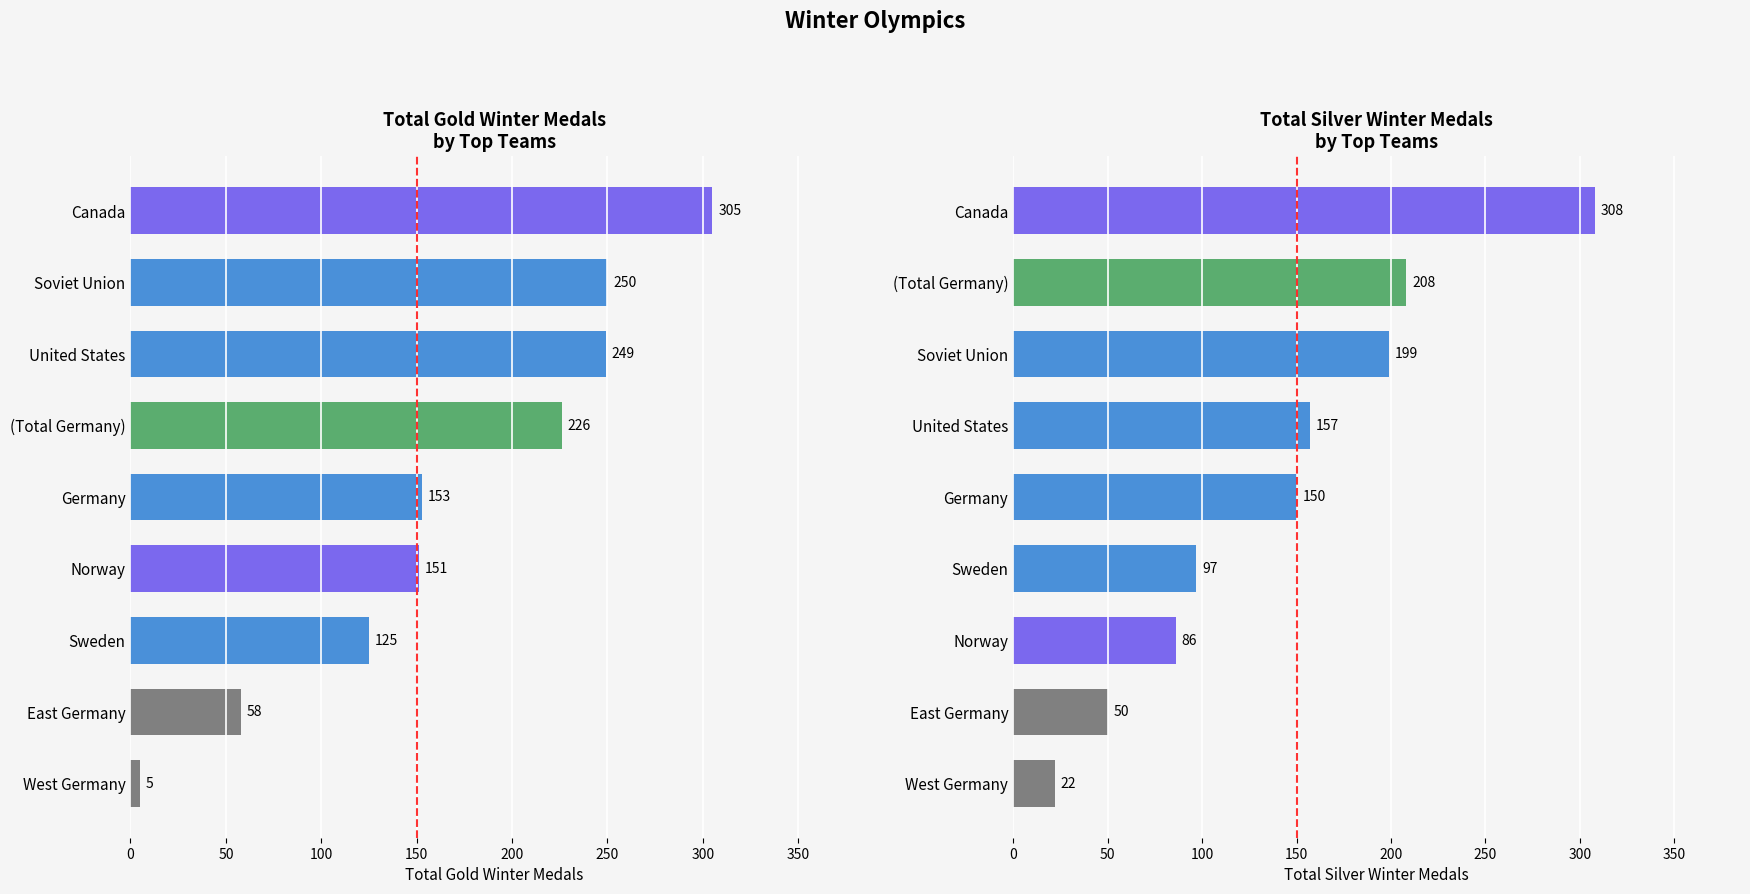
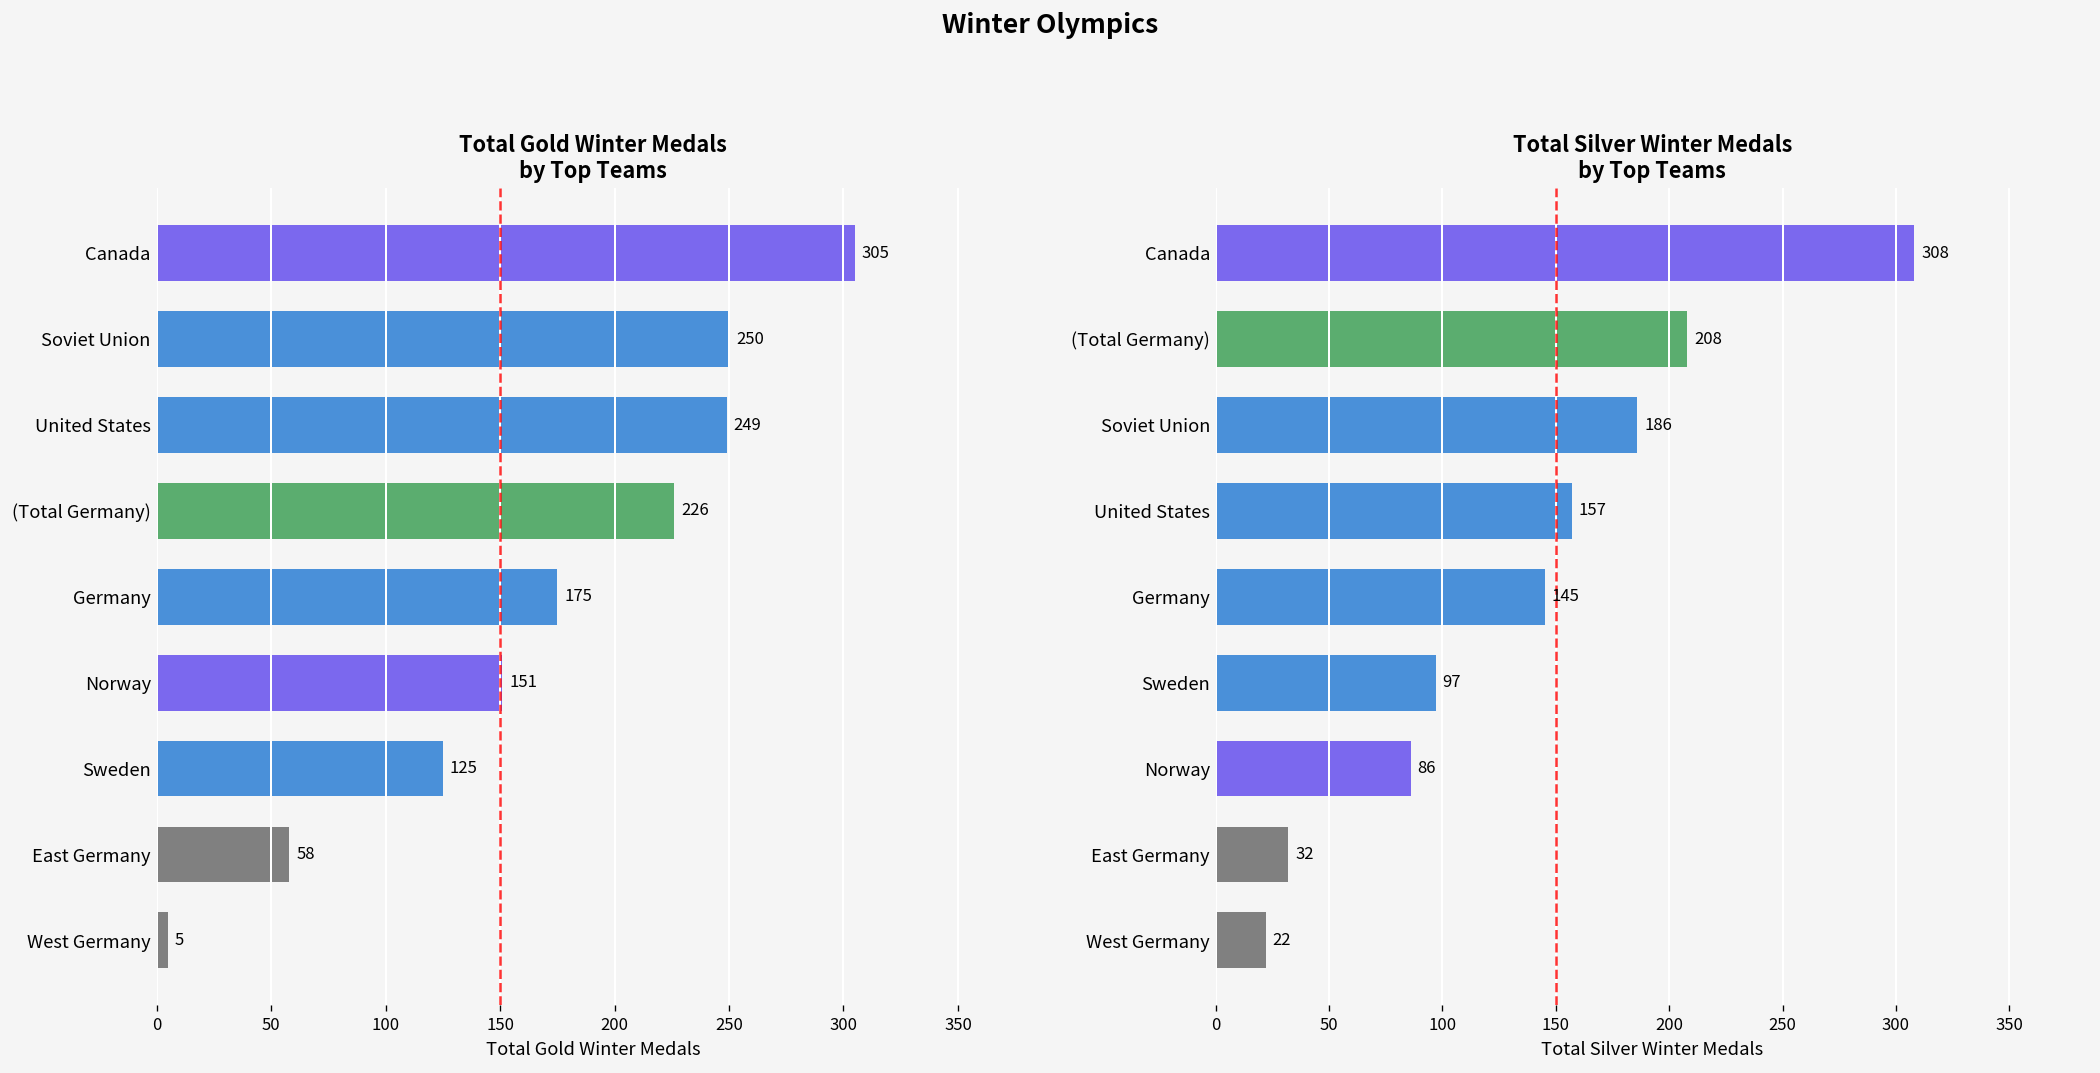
Total Gold Winter Medals by Top Teams, Germany: 153 -> 175
Total Silver Winter Medals by Top Teams, Soviet Union: 199 -> 186
Total Silver Winter Medals by Top Teams, Germany: 150 -> 145
Total Silver Winter Medals by Top Teams, East Germany: 50 -> 32
